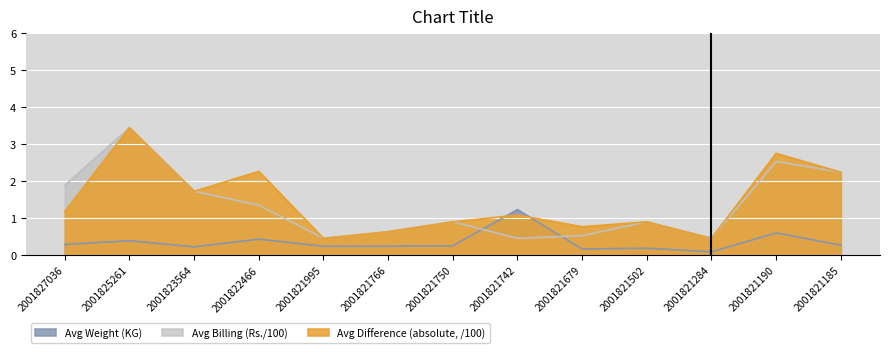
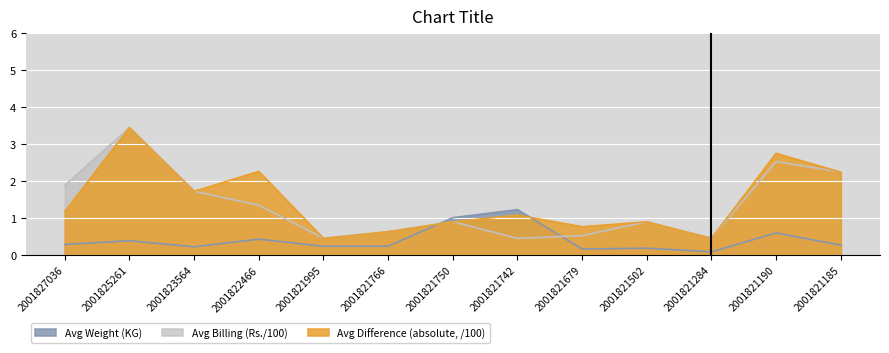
Avg Weight (KG), 2001821750: 0.3 -> 1.0
